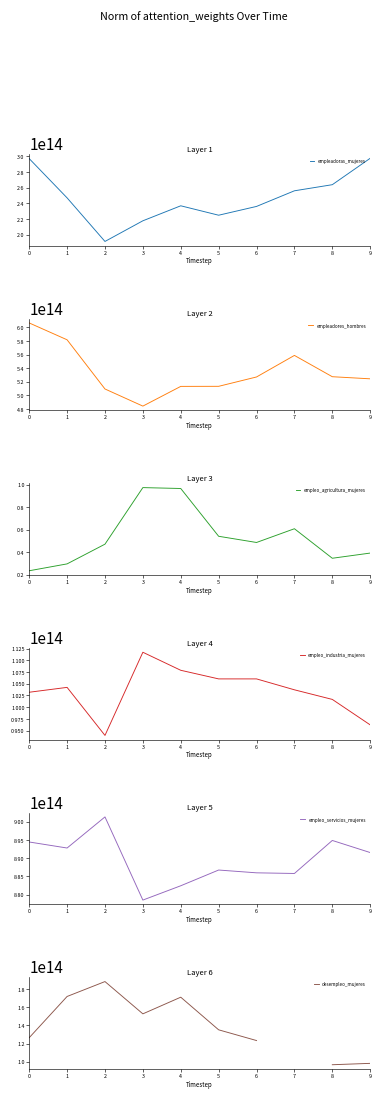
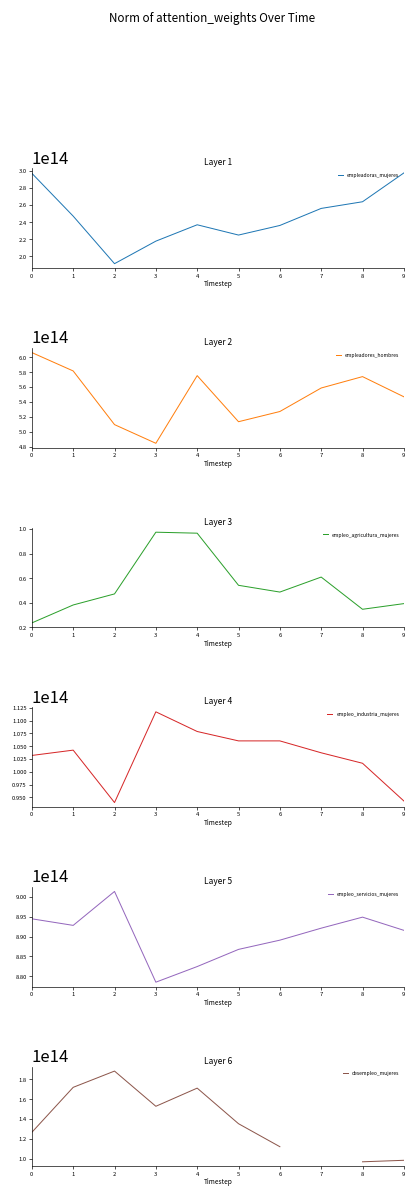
Layer 2, 4: 510000000000000 -> 580000000000000
Layer 2, 8: 530000000000000 -> 570000000000000
Layer 2, 9: 520000000000000 -> 550000000000000
Layer 3, 1: 0.30 -> 0.38
Layer 4, 9: 96000000000000 -> 94000000000000
Layer 5, 6: 886000000000000 -> 889000000000000
Layer 5, 7: 886000000000000 -> 892000000000000
Layer 6, 6: 120000000000000 -> 110000000000000
